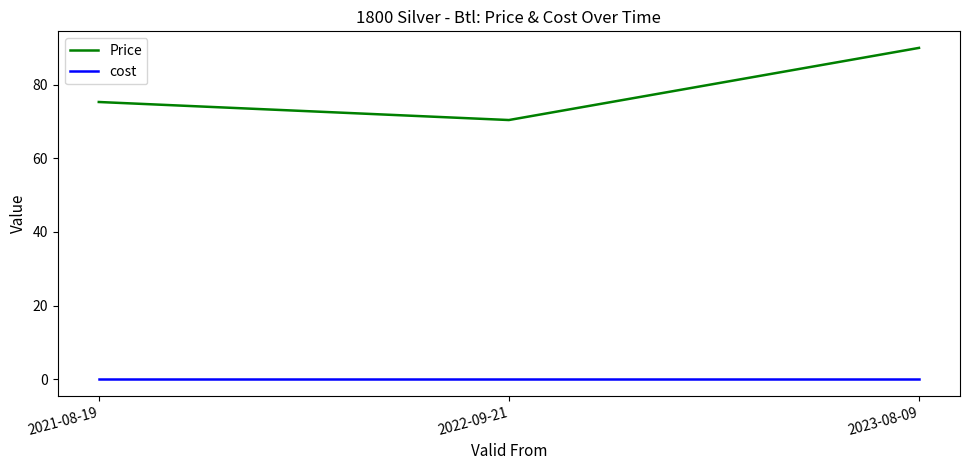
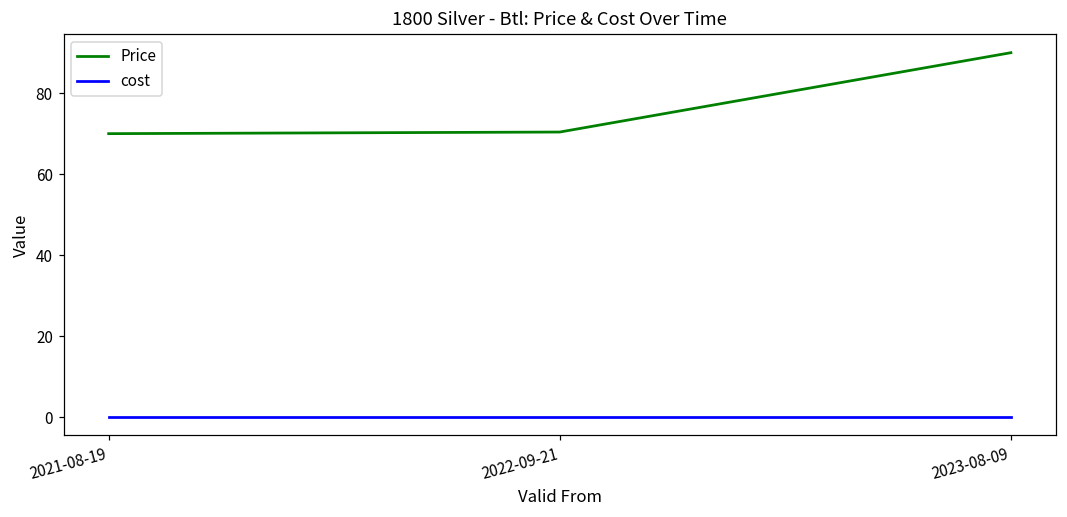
Price, 2021-08-19: 75 -> 70
